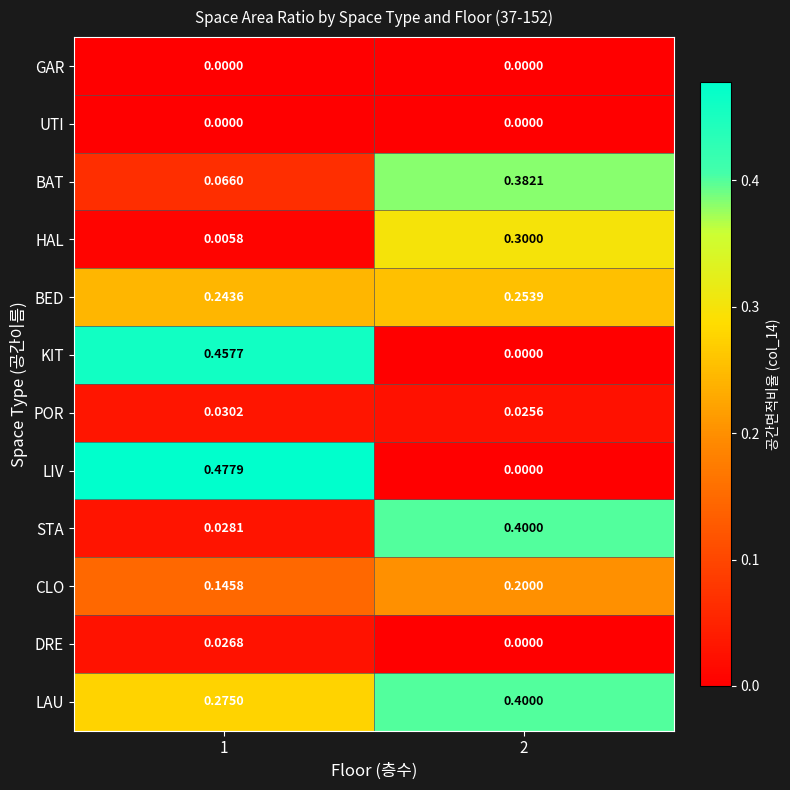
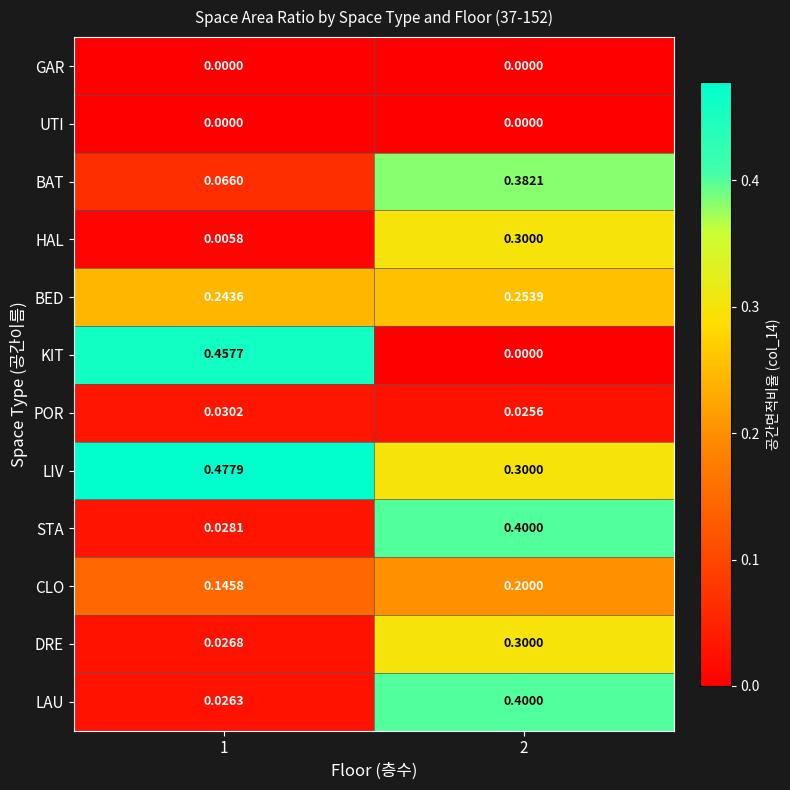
LIV, 2: 0.0000 -> 0.3000
DRE, 2: 0.0000 -> 0.3000
LAU, 1: 0.2750 -> 0.0263
